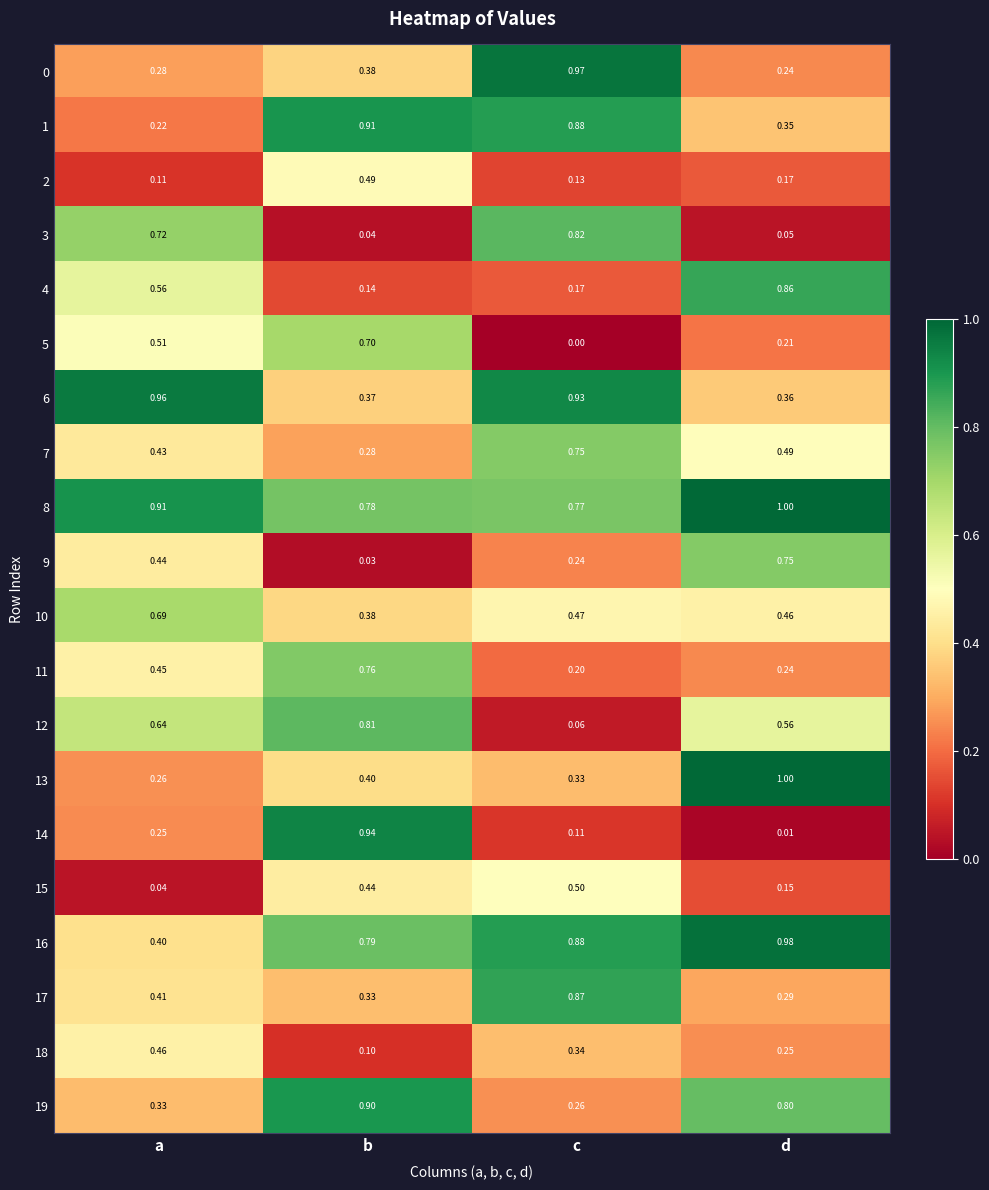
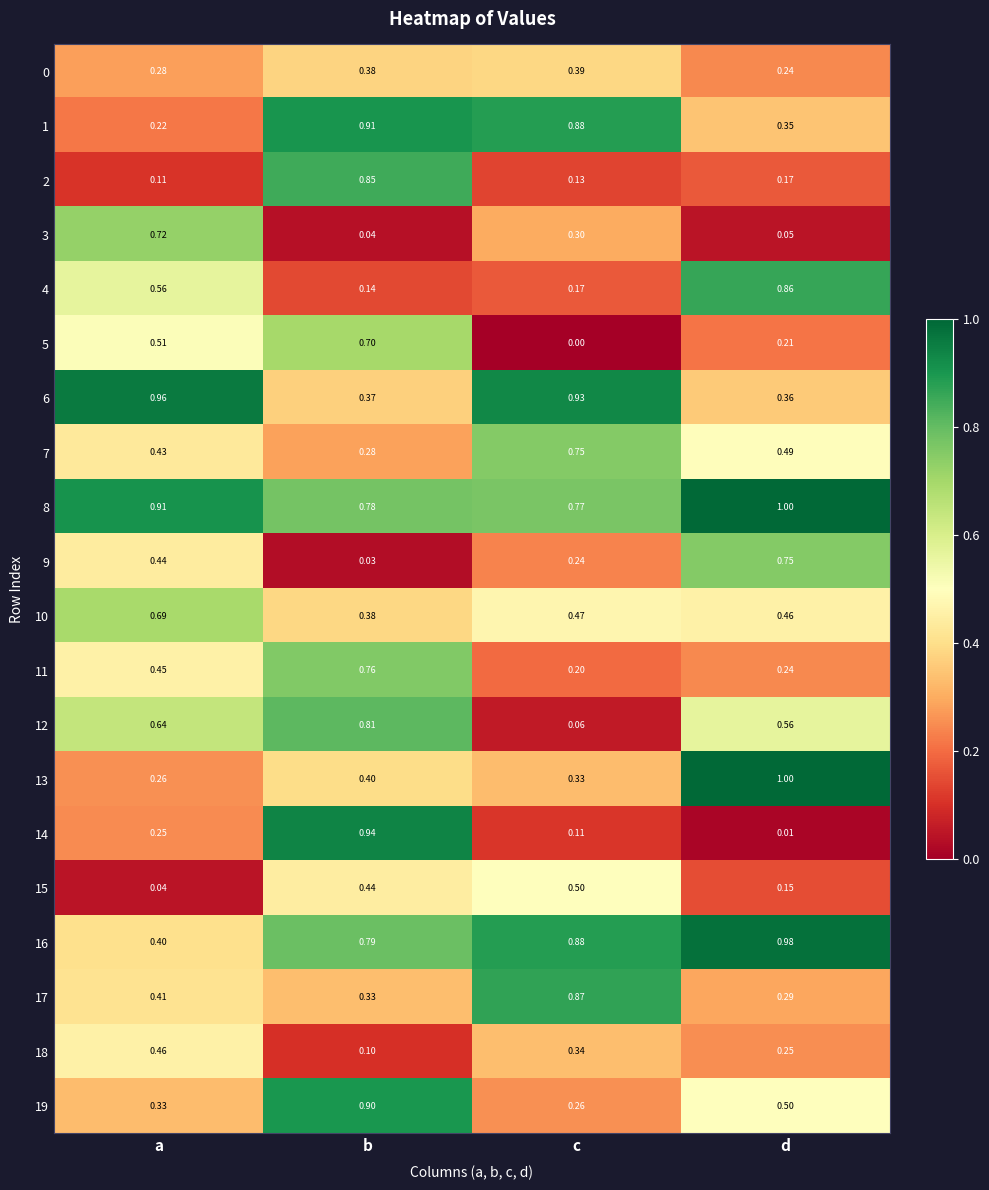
0, c: 0.97 -> 0.39
2, b: 0.49 -> 0.85
3, c: 0.82 -> 0.30
19, d: 0.80 -> 0.50
